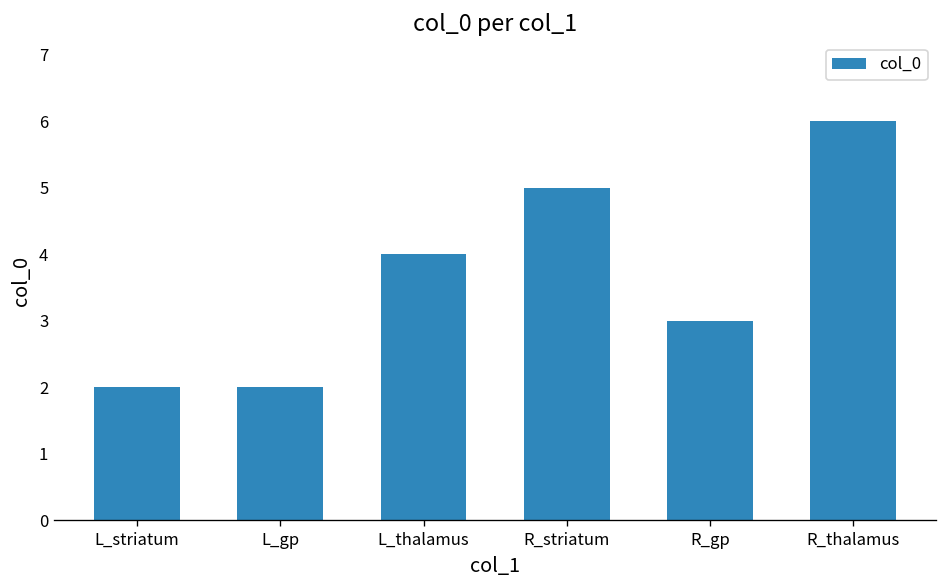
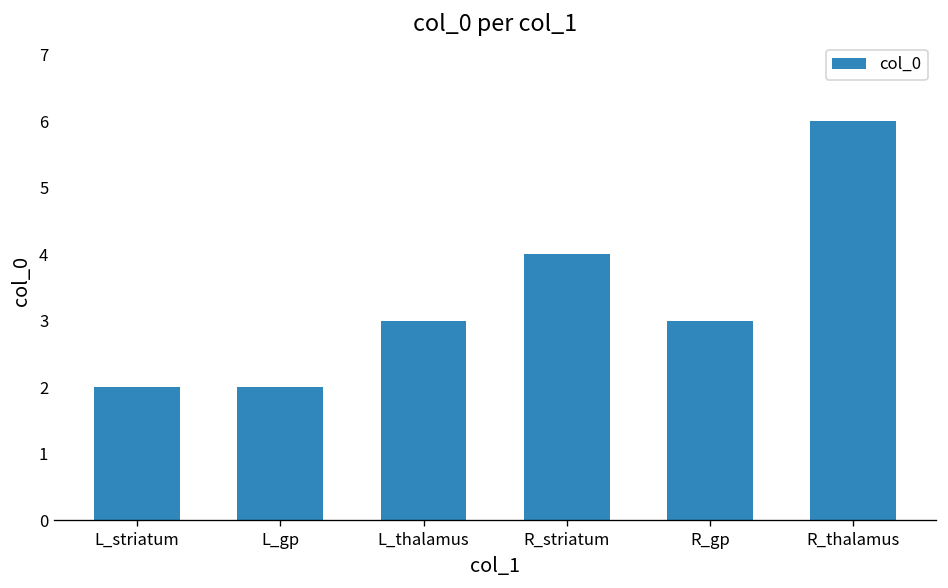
L_thalamus: 4 -> 3
R_striatum: 5 -> 4
